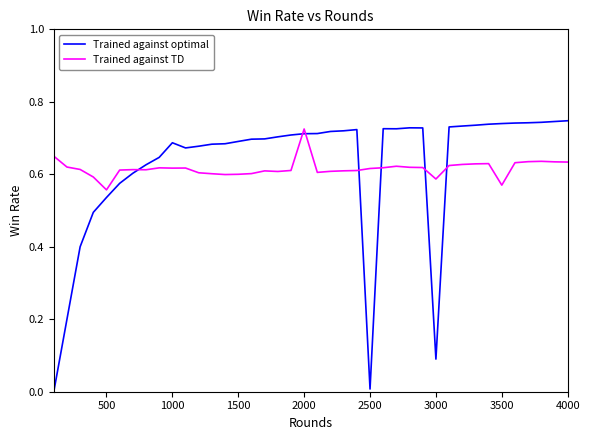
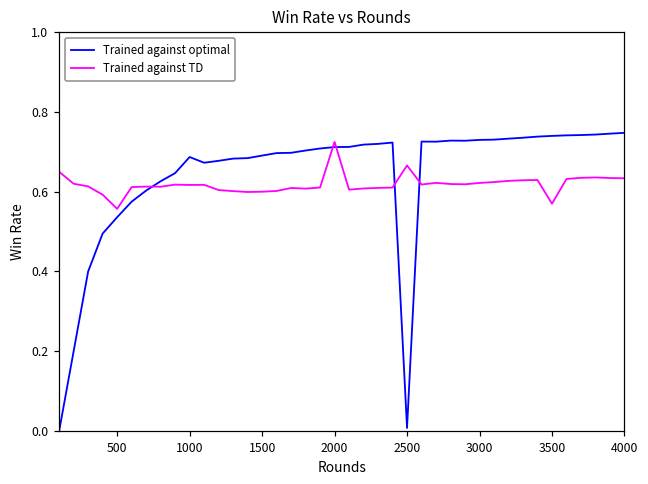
Trained against TD, 2500: 0.62 -> 0.67
Trained against optimal, 3000: 0.09 -> 0.73
Trained against TD, 3000: 0.59 -> 0.62
